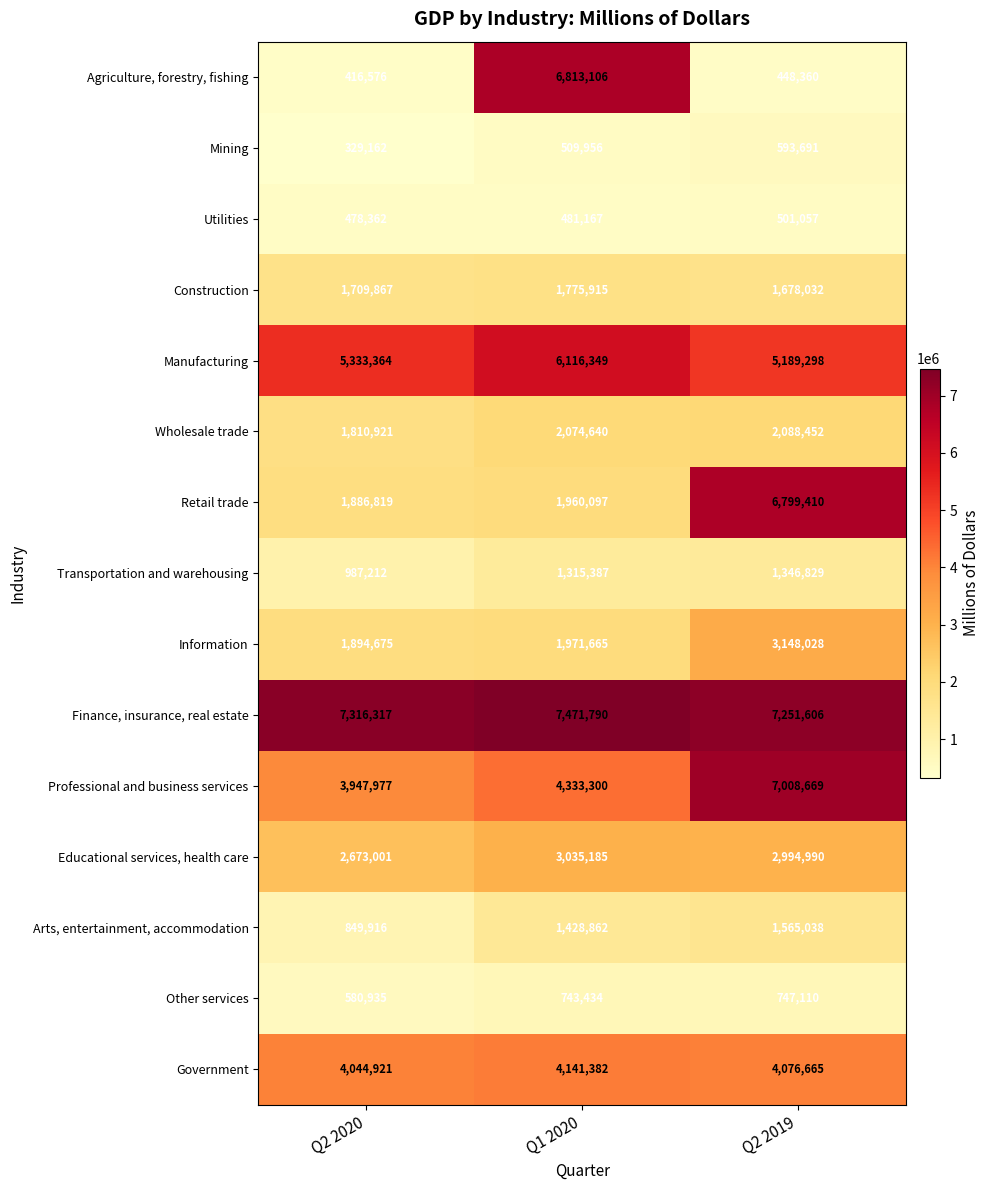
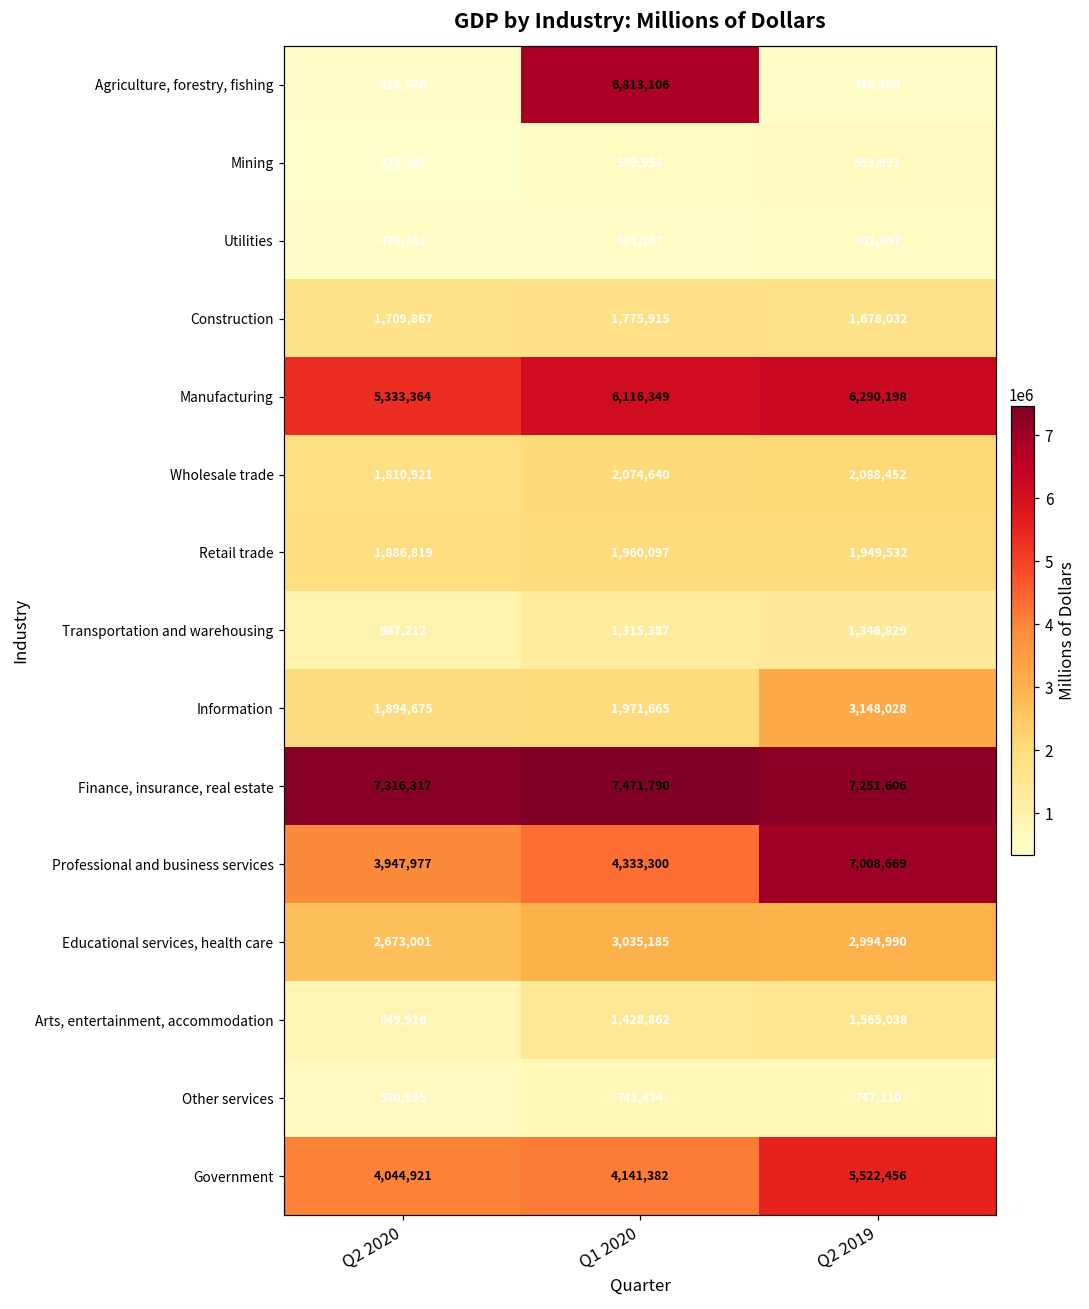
Manufacturing, Q2 2019: 5,189,298 -> 6,290,198
Retail trade, Q2 2019: 6,799,410 -> 1,949,532
Government, Q2 2019: 4,076,665 -> 5,522,456
